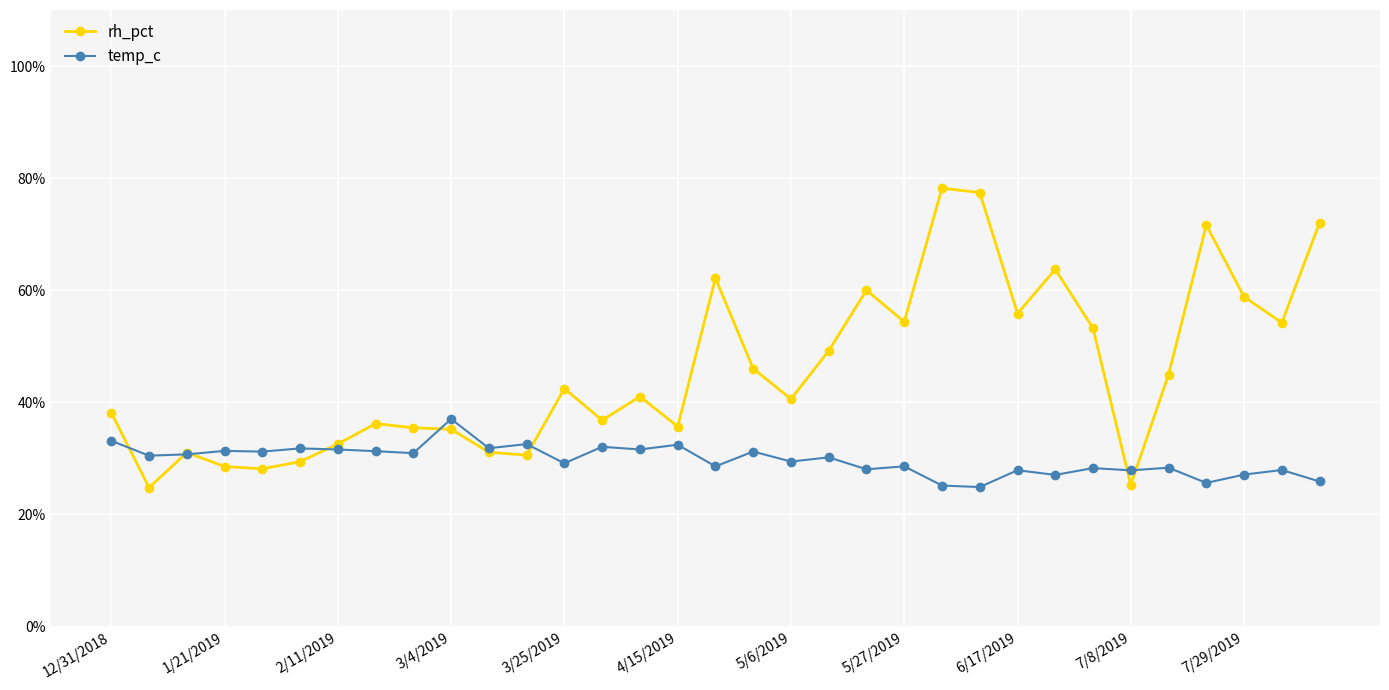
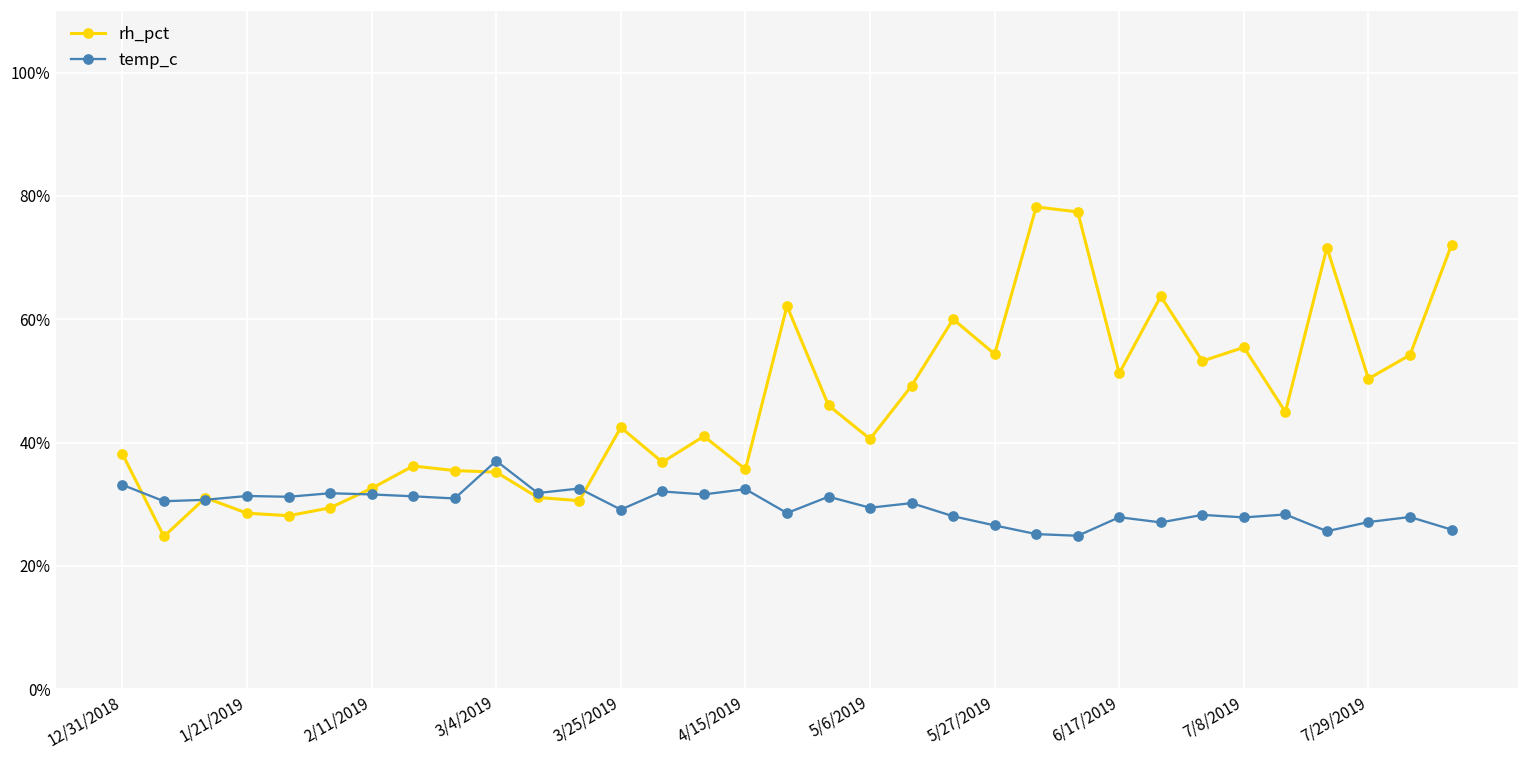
temp_c, 5/27/2019: 29% -> 27%
rh_pct, 6/17/2019: 56% -> 51%
rh_pct, 7/8/2019: 25% -> 55%
rh_pct, 7/29/2019: 59% -> 50%
